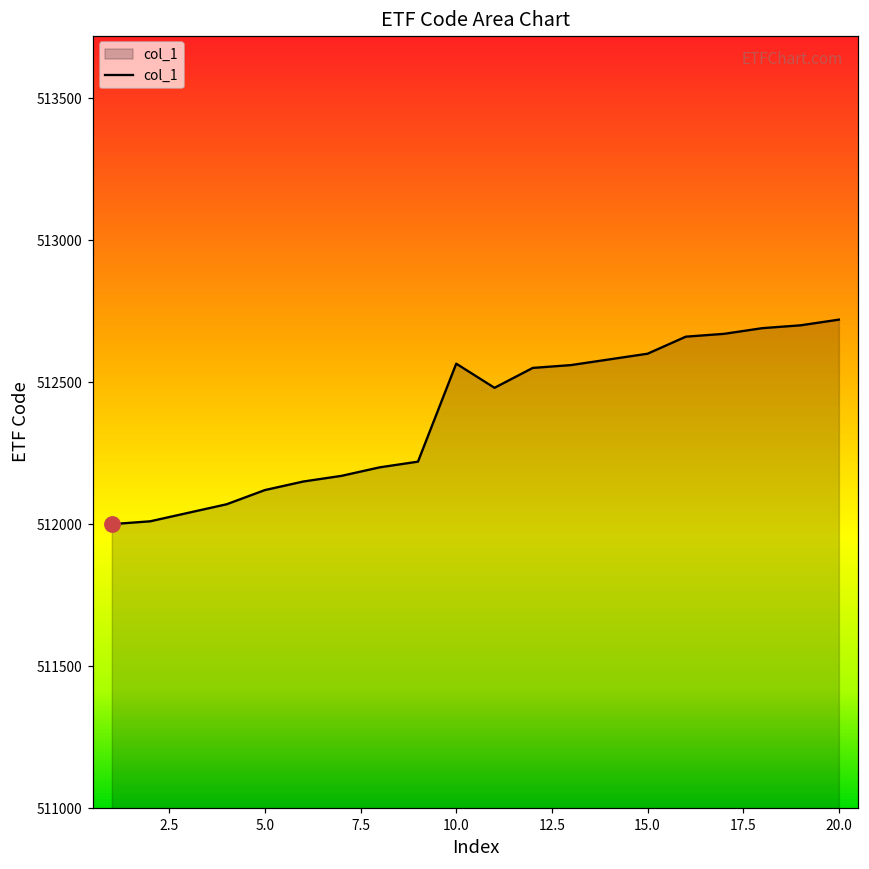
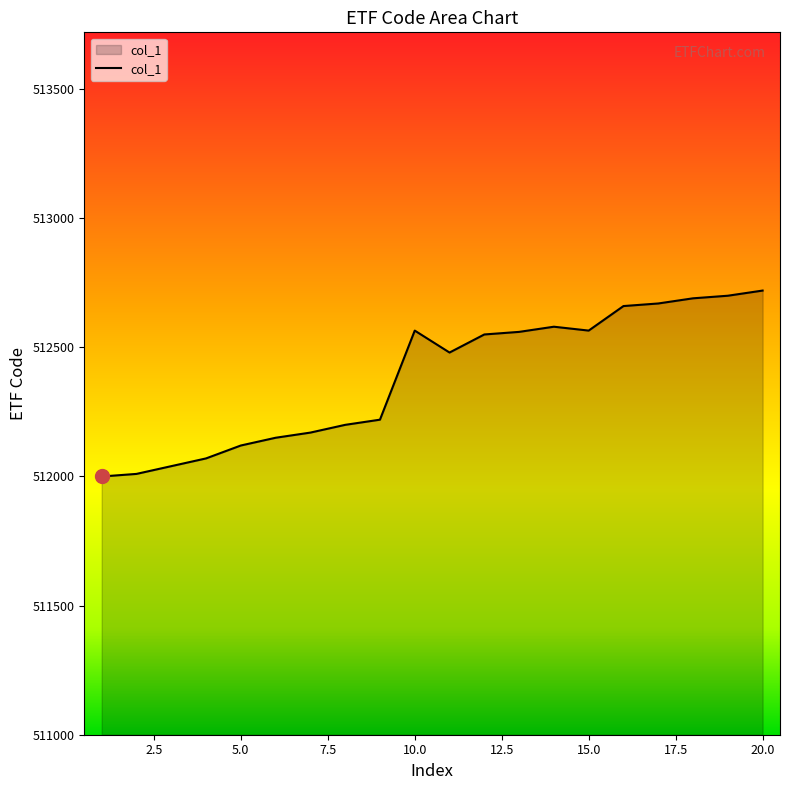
col_1, 15.0: 512600 -> 512570
